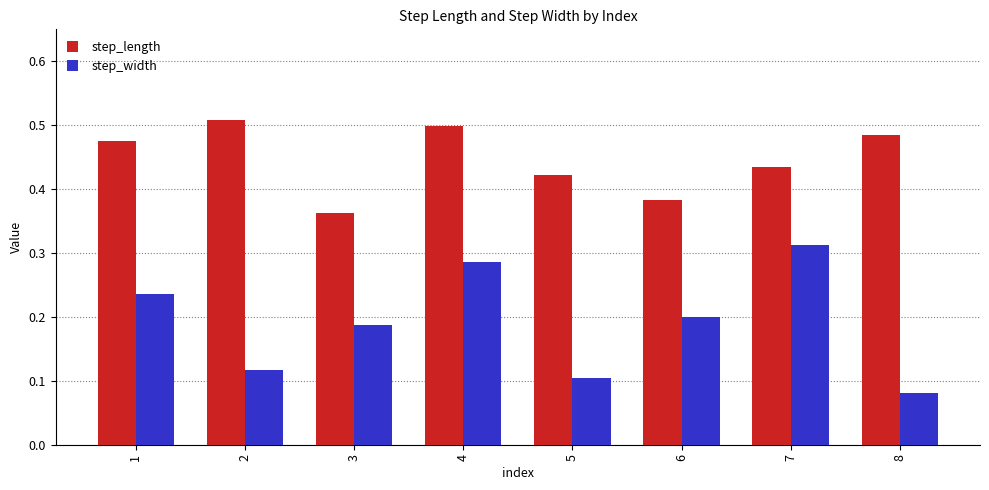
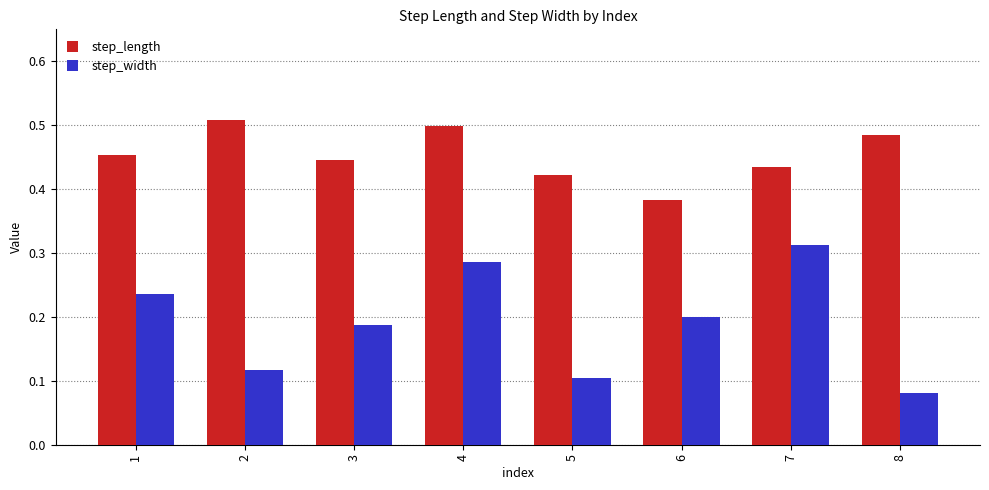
step_length, 1: 0.48 -> 0.45
step_length, 3: 0.36 -> 0.45
